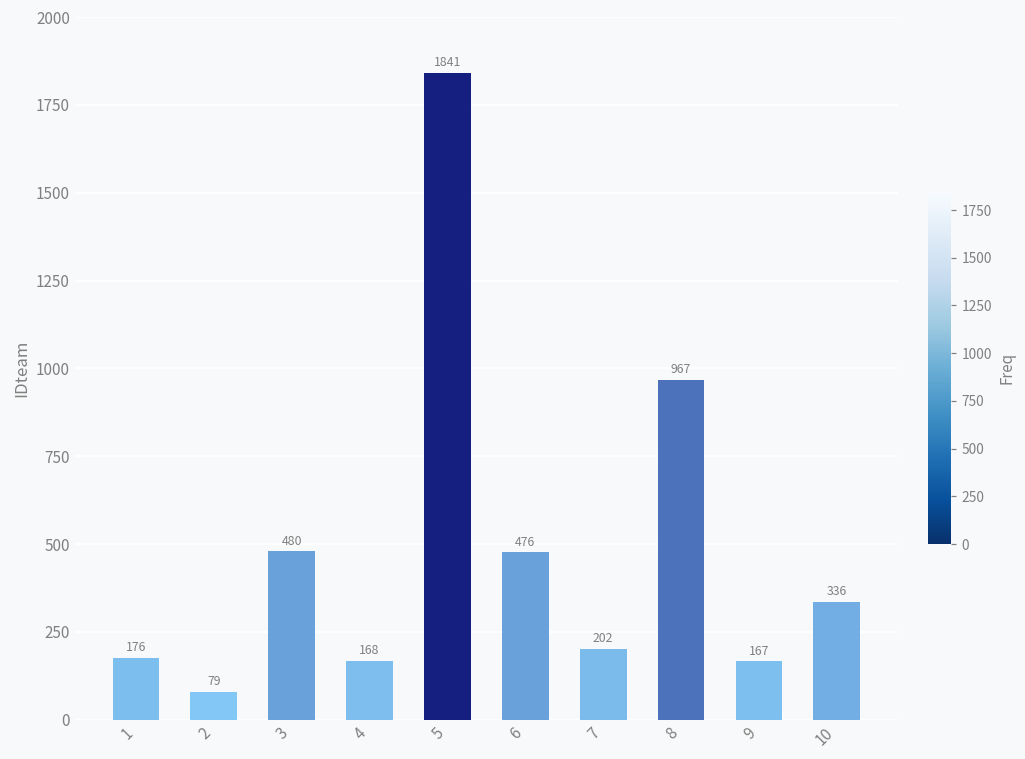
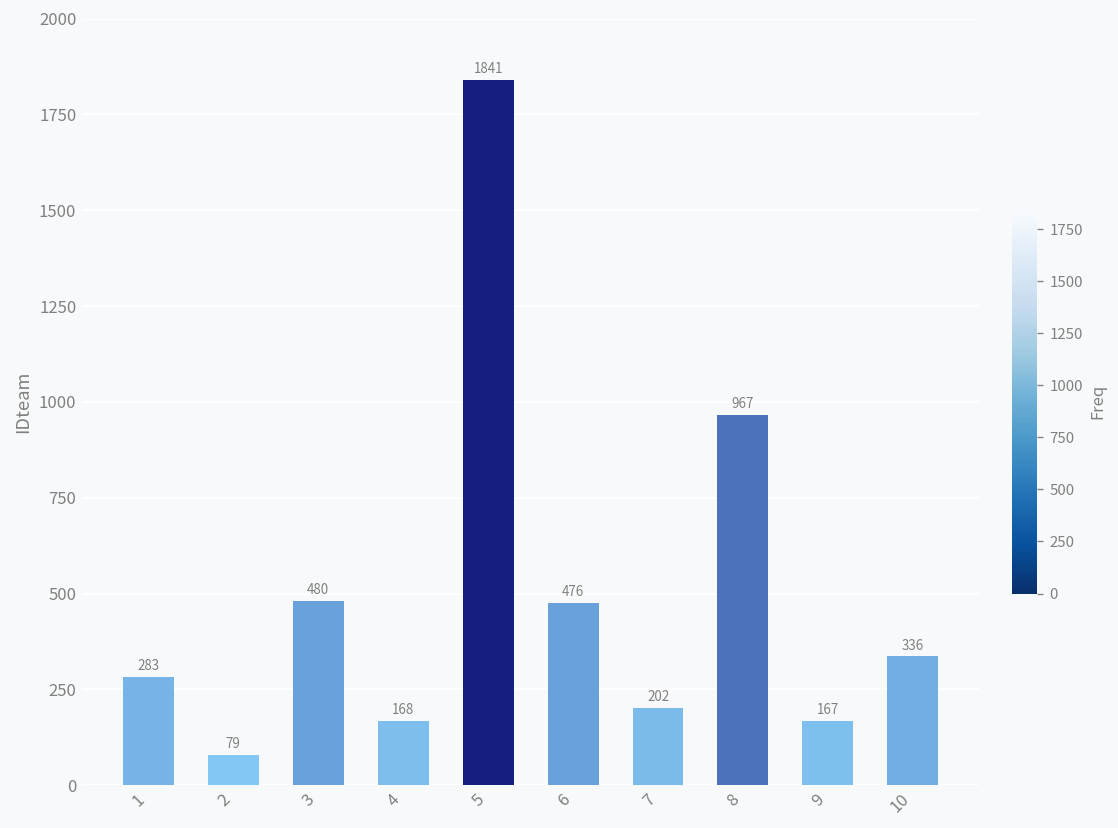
1: 176 -> 283
